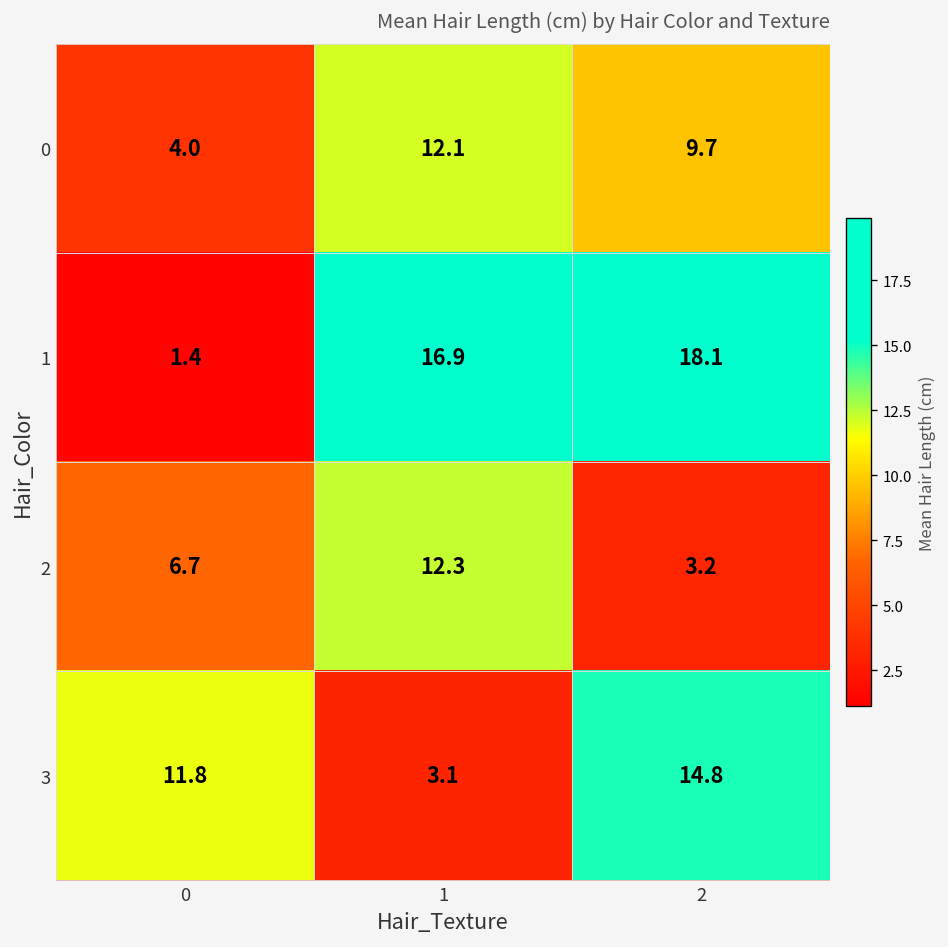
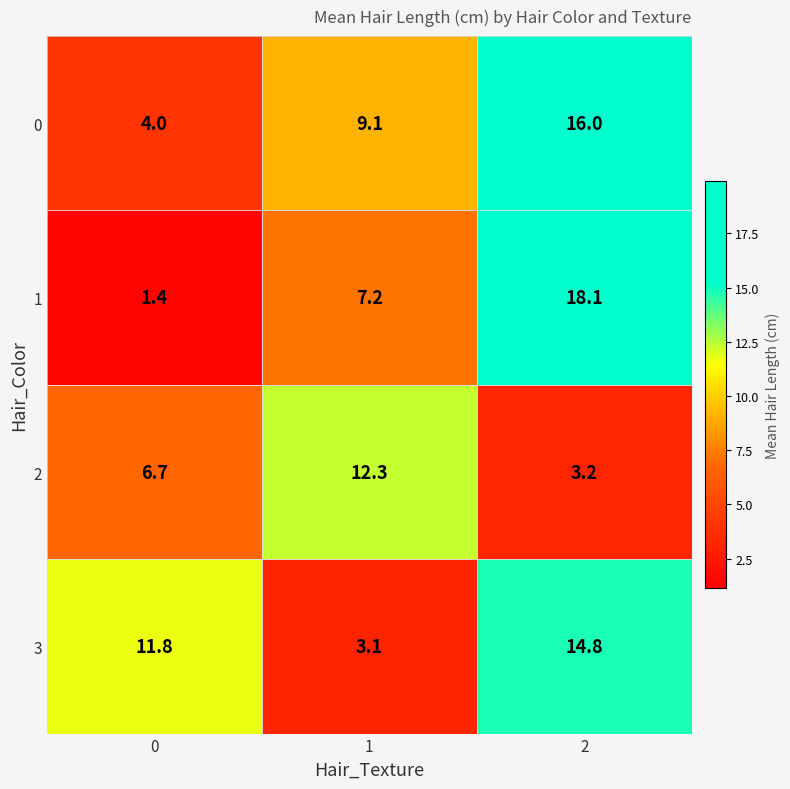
0, 1: 12.1 -> 9.1
0, 2: 9.7 -> 16.0
1, 1: 16.9 -> 7.2
